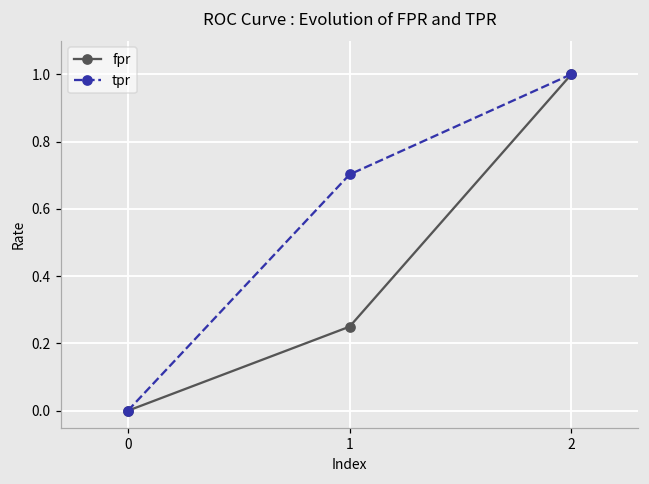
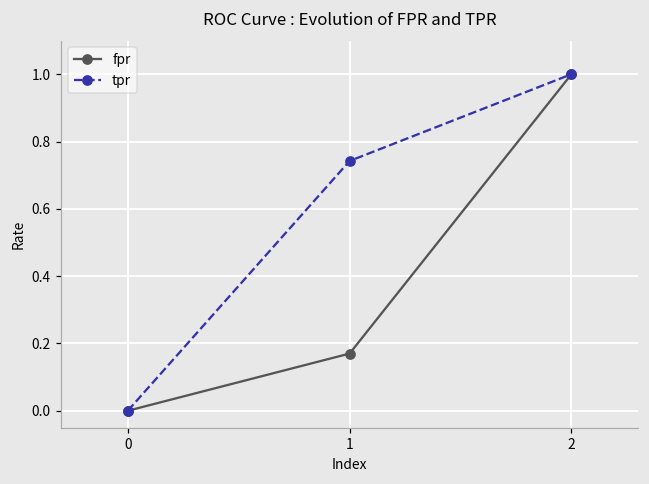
fpr, 1: 0.25 -> 0.17
tpr, 1: 0.70 -> 0.74
